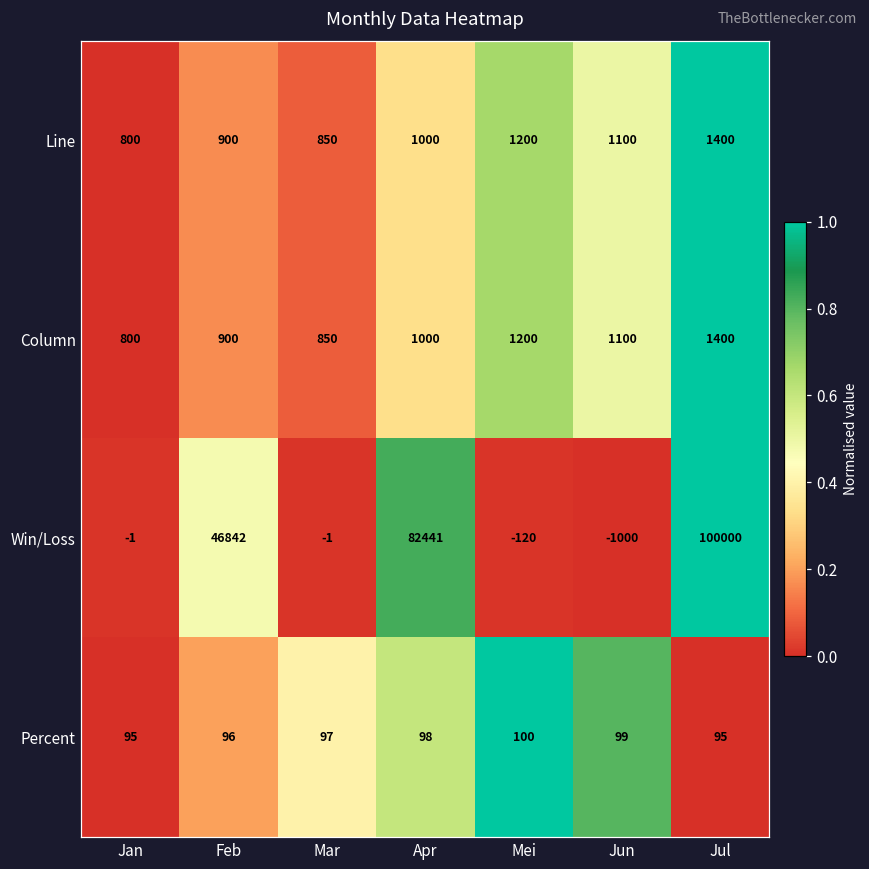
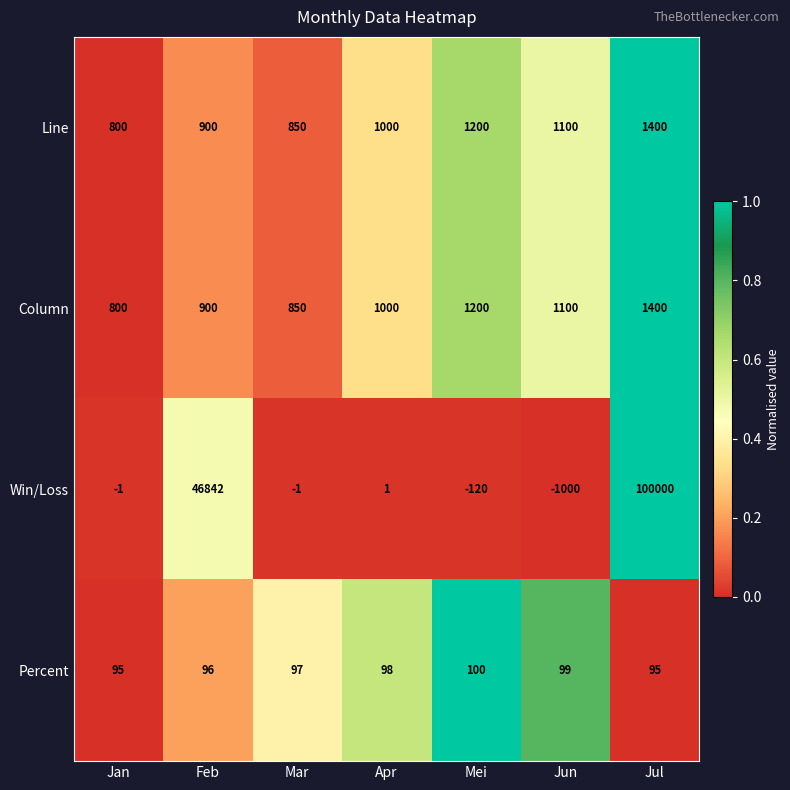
Win/Loss, Apr: 82441 -> 1
